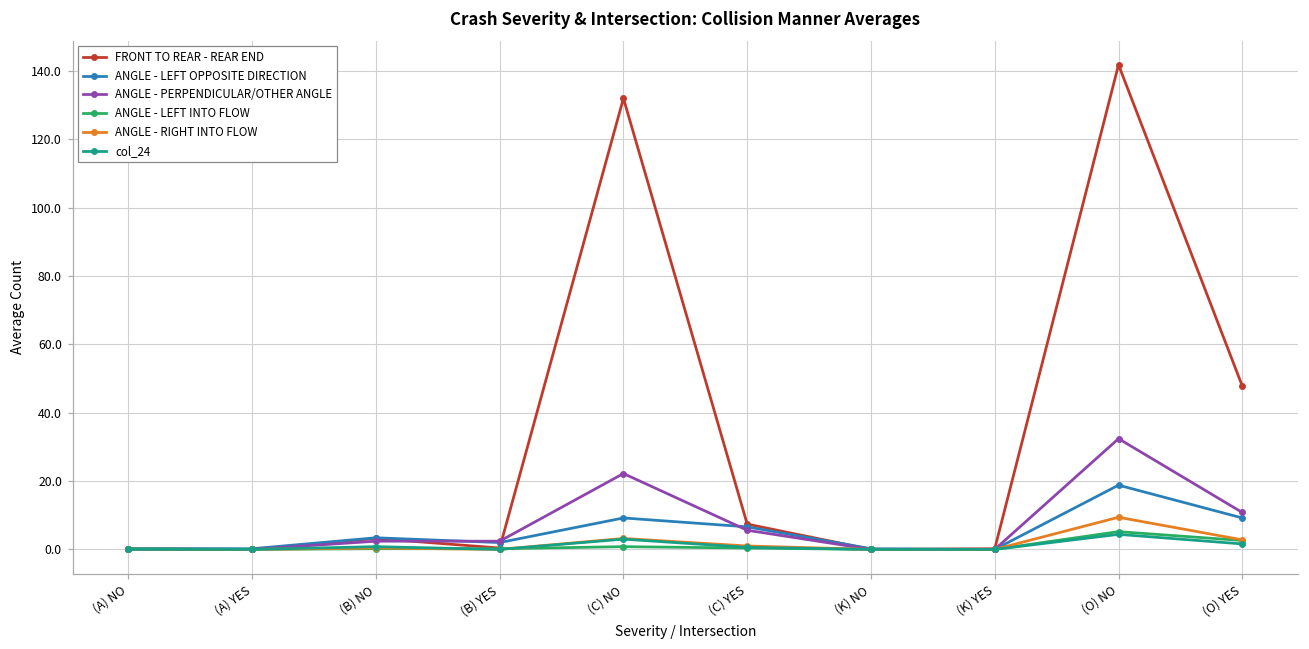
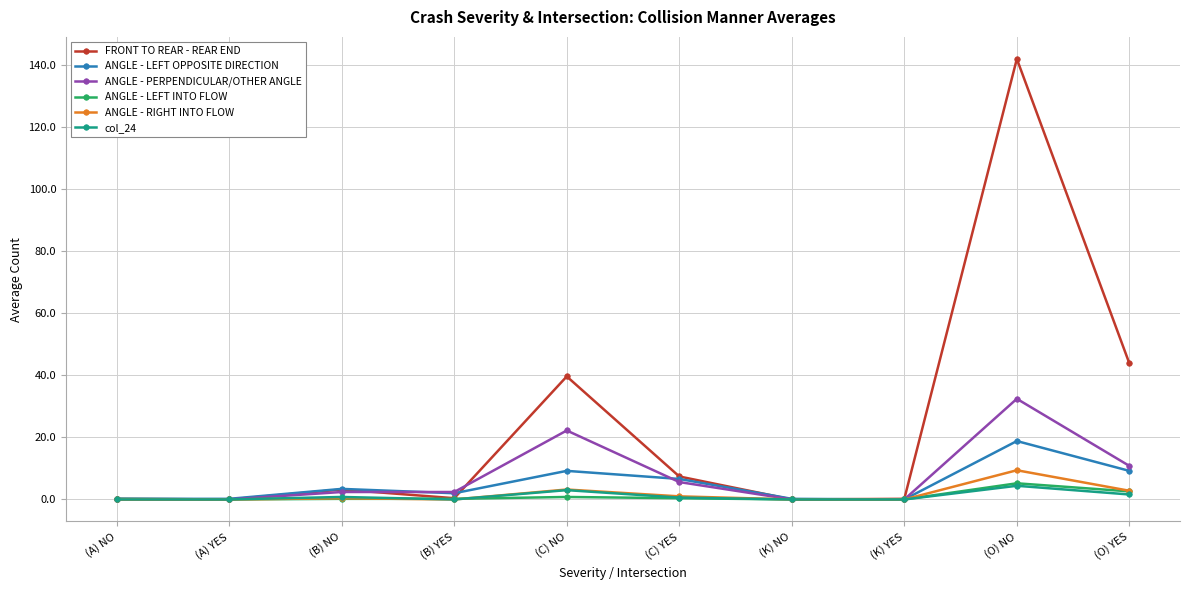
FRONT TO REAR - REAR END, (C) NO: 132 -> 40
FRONT TO REAR - REAR END, (O) YES: 48 -> 44
